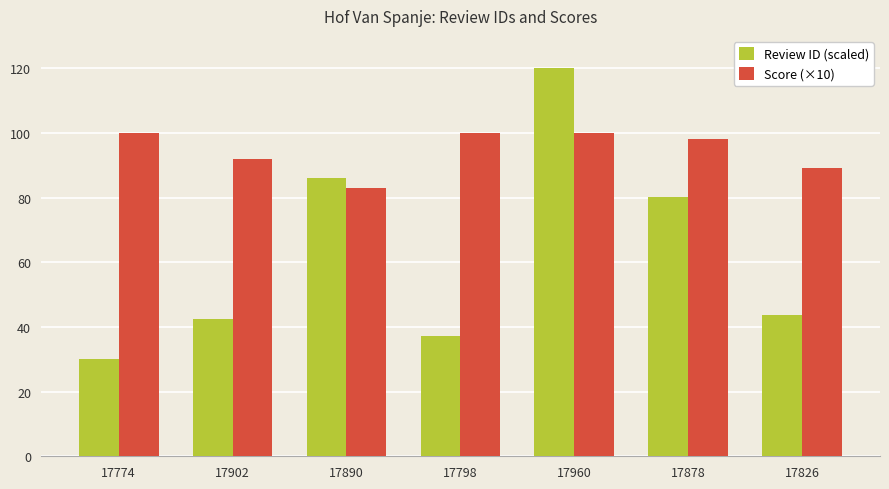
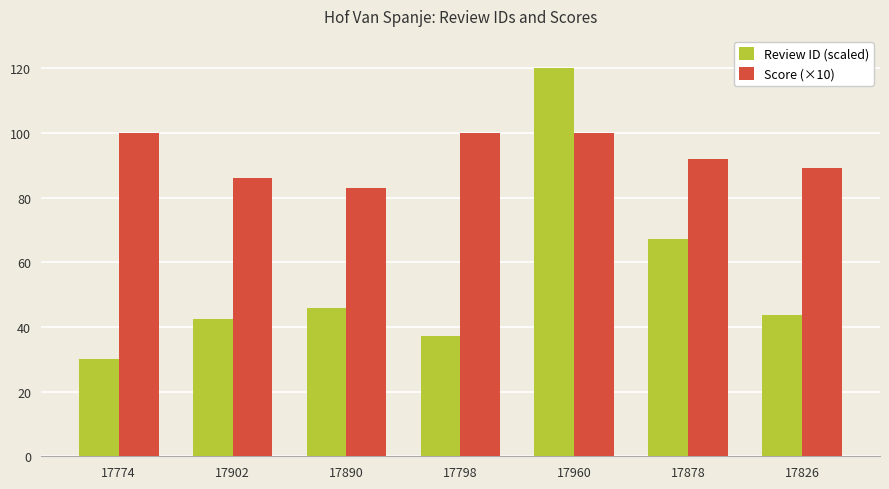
Score (×10), 17902: 92 -> 86
Review ID (scaled), 17890: 86 -> 46
Review ID (scaled), 17878: 80 -> 67
Score (×10), 17878: 98 -> 92
